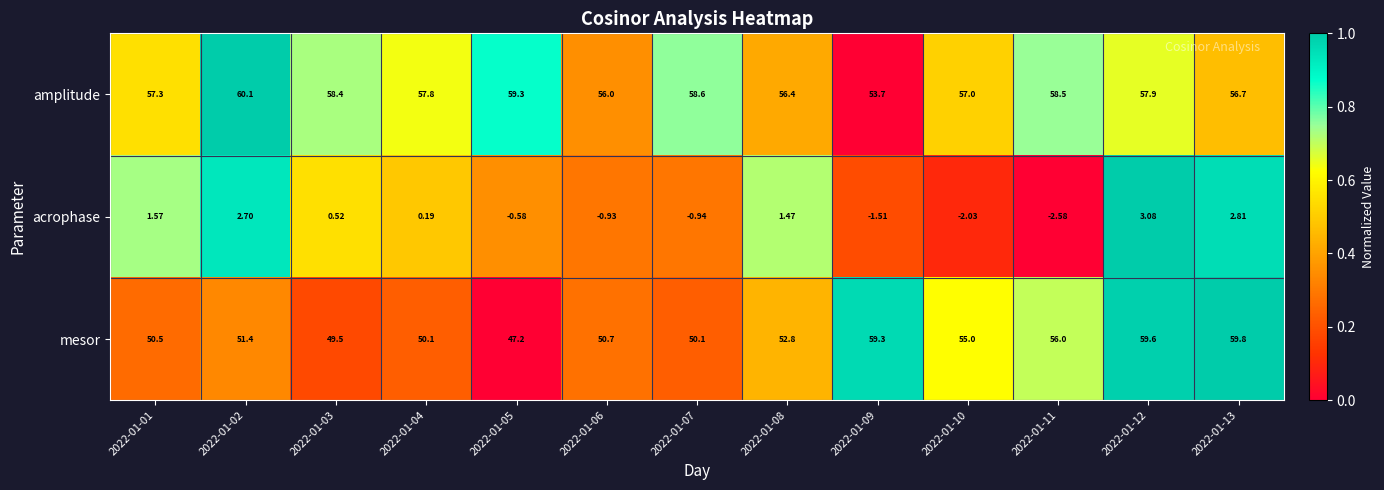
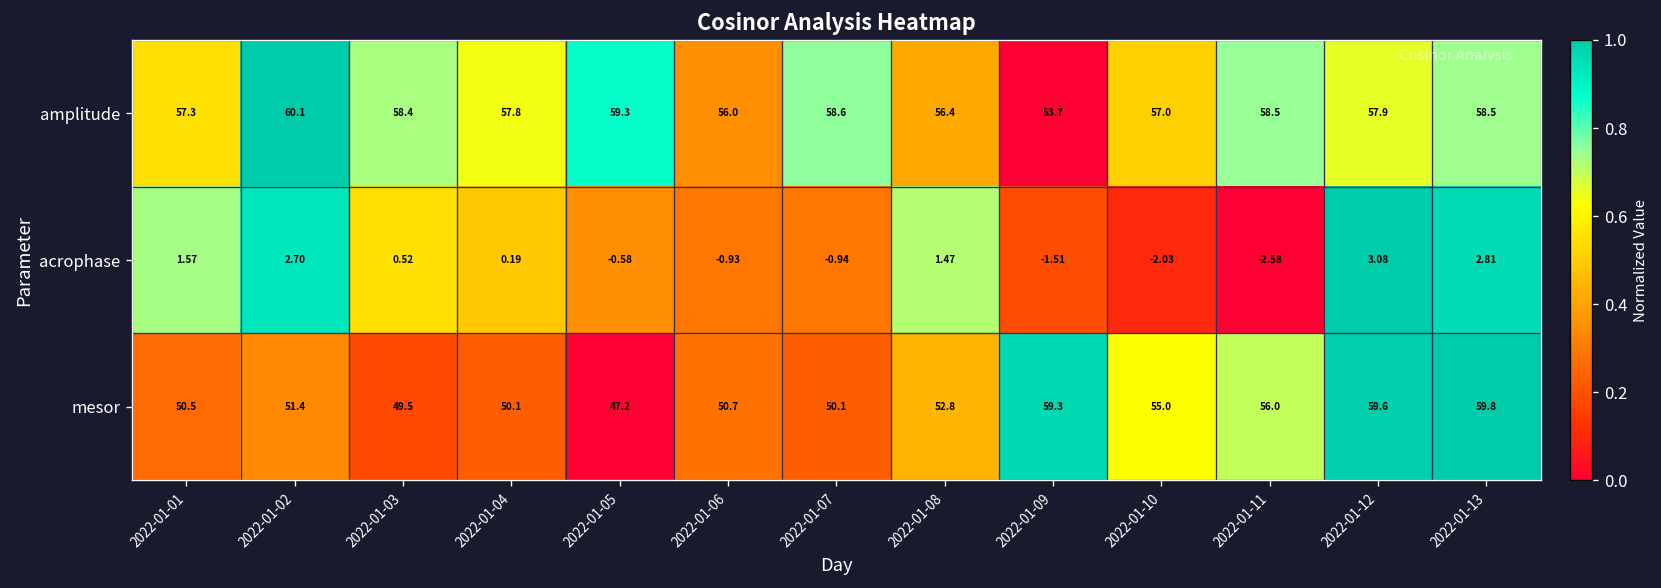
amplitude, 2022-01-13: 56.7 -> 58.5
